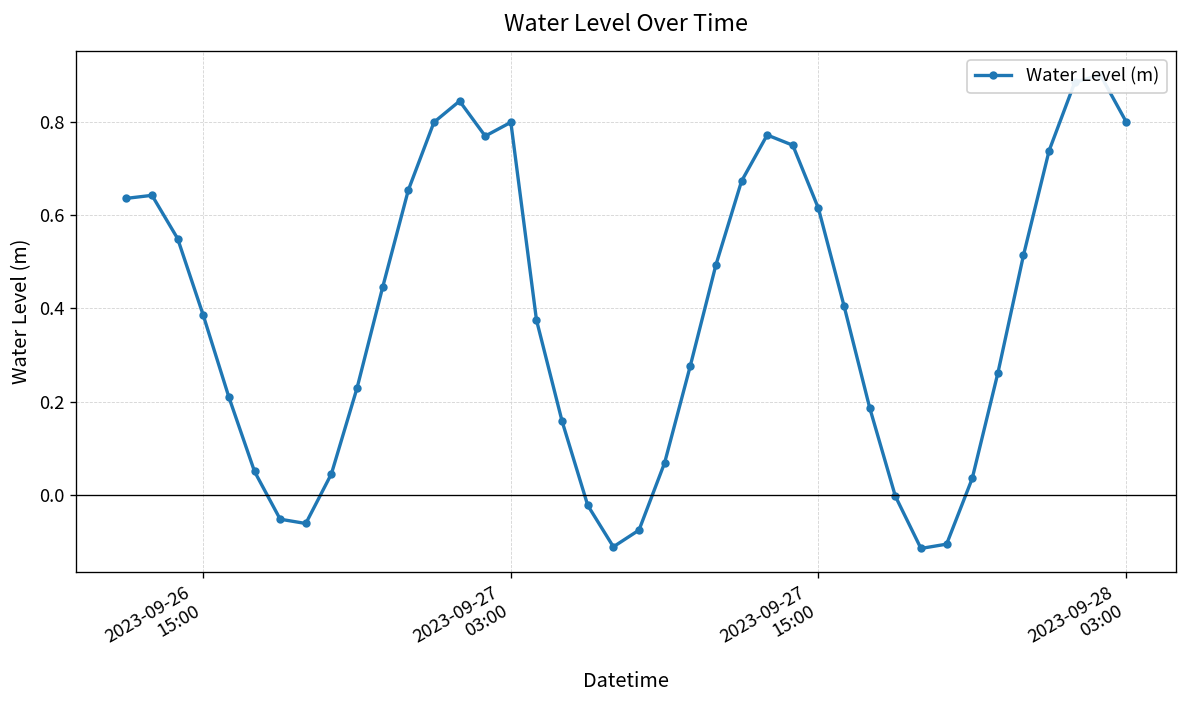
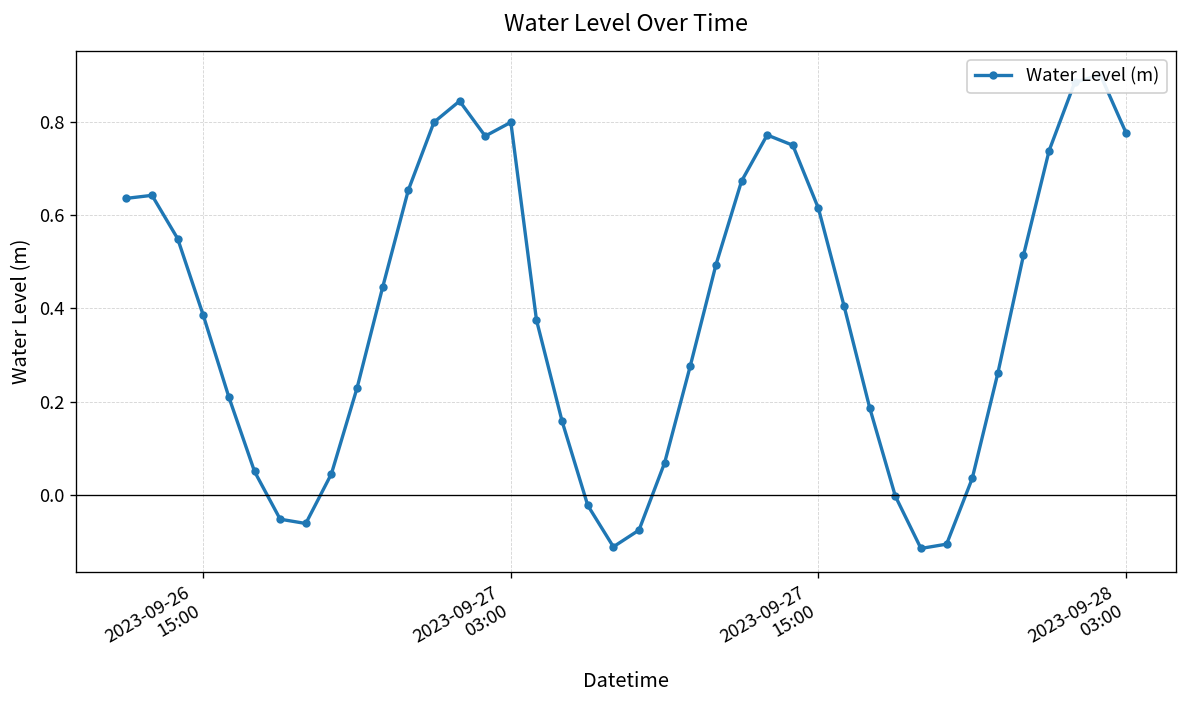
2023-09-28 03:00: 0.80 -> 0.78
